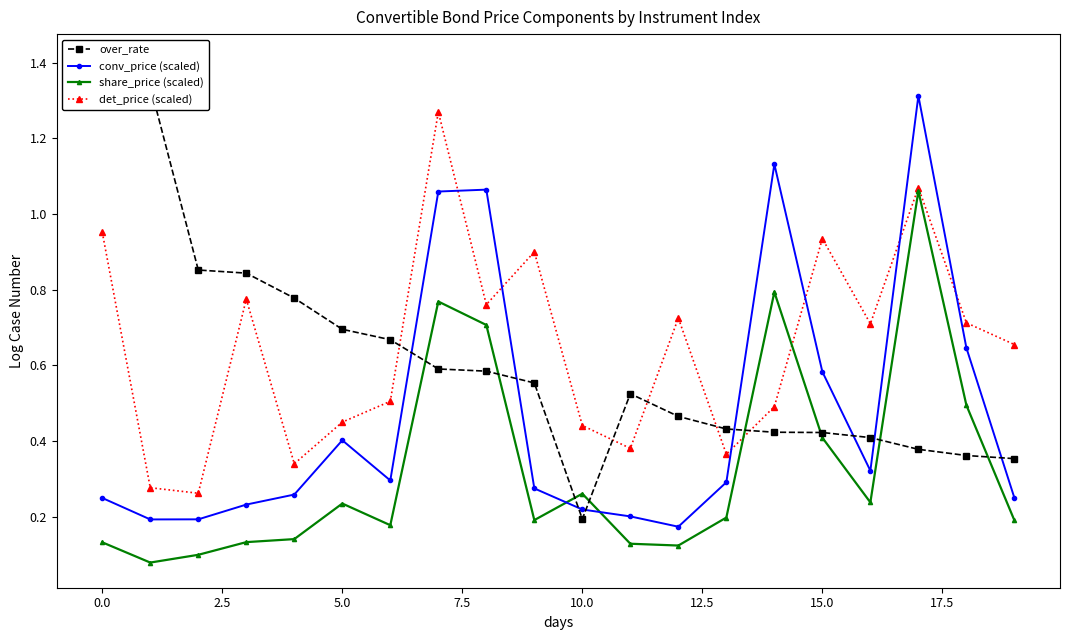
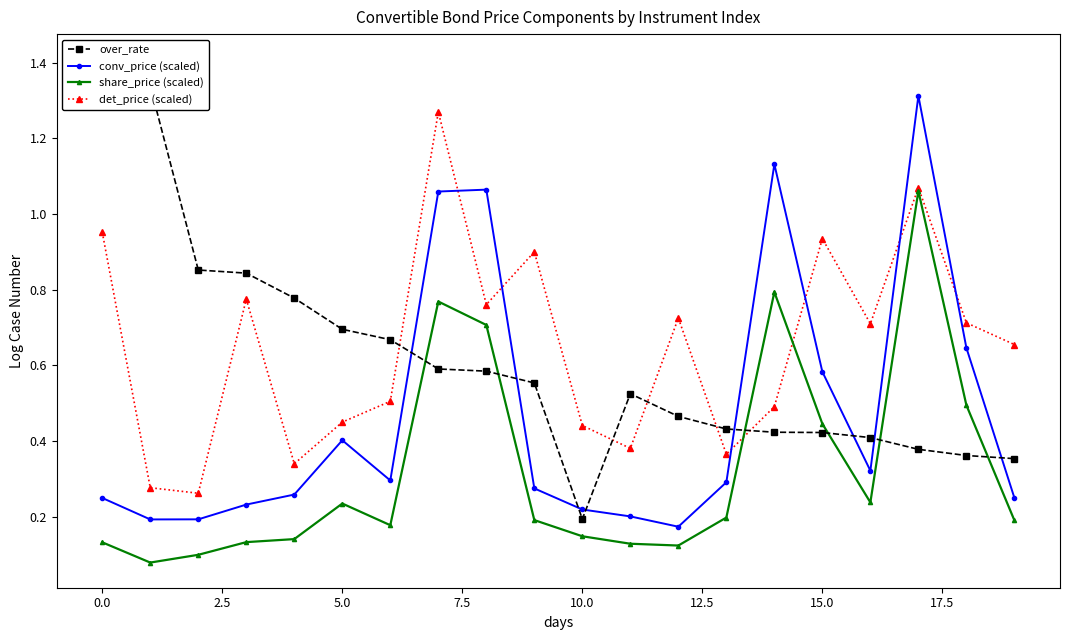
share_price (scaled), 10.0: 0.26 -> 0.15
share_price (scaled), 15.0: 0.41 -> 0.45
